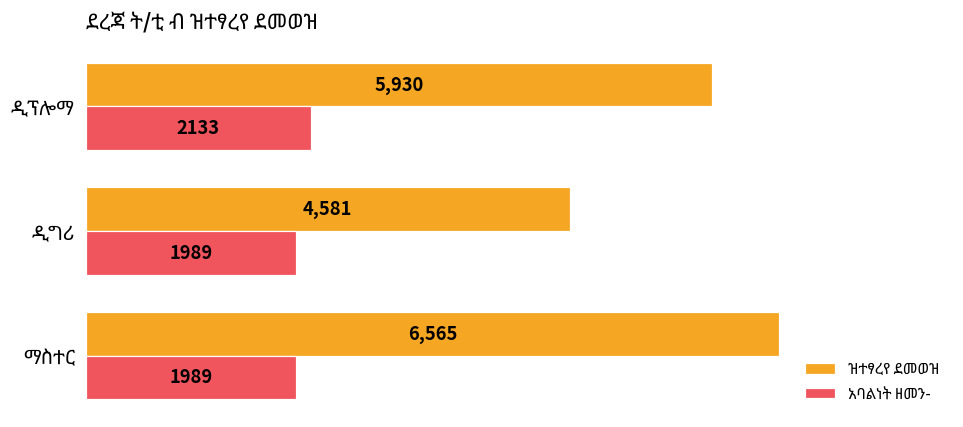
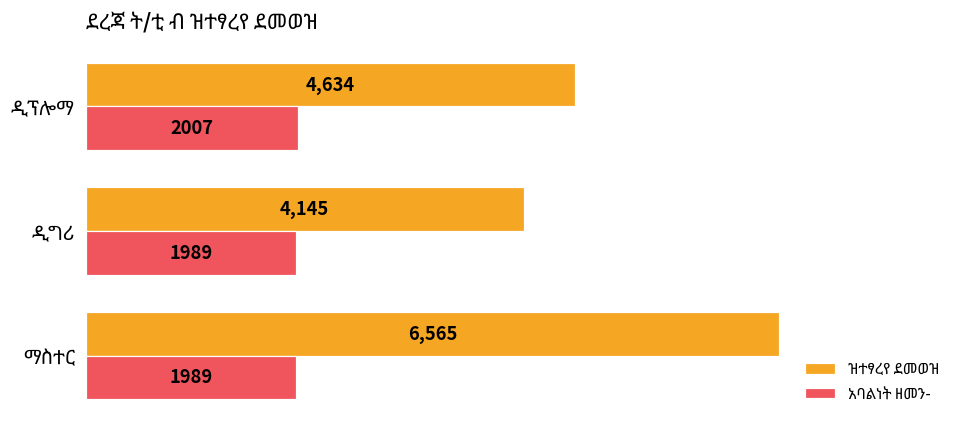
ዝተፃረየ ደመወዝ, ዲፕሎማ: 5,930 -> 4,634
አባልነት ዘመን-, ዲፕሎማ: 2133 -> 2007
ዝተፃረየ ደመወዝ, ዲግሪ: 4,581 -> 4,145
